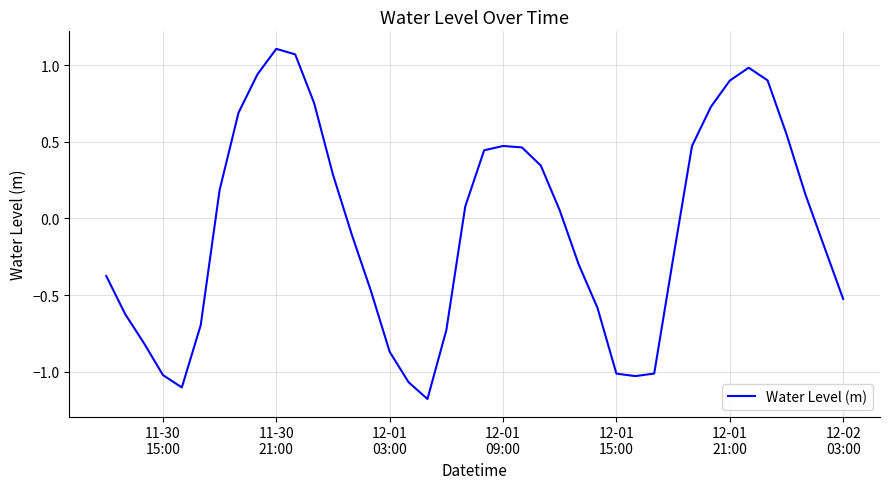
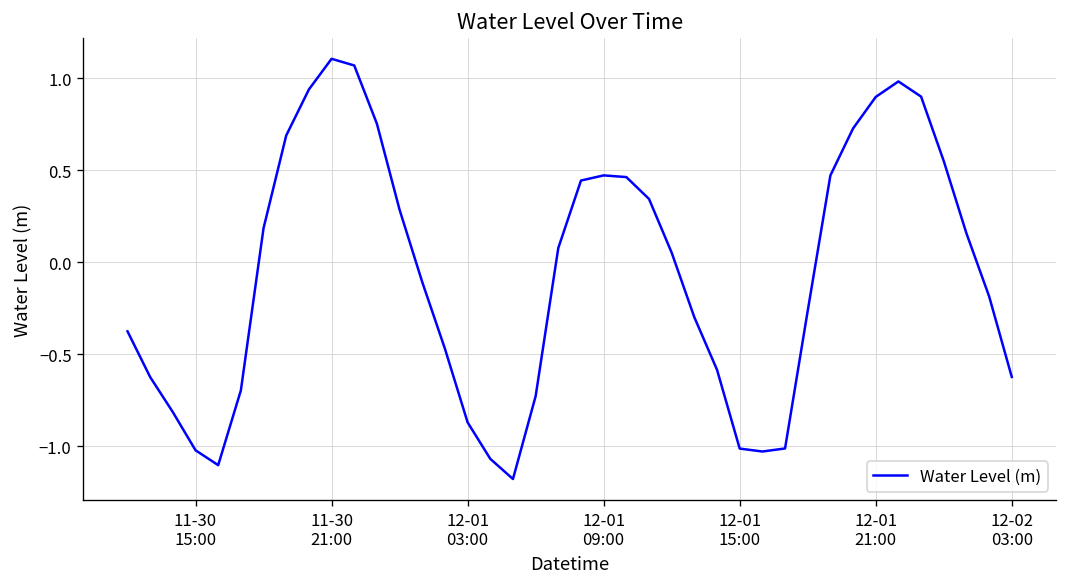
12-02 03:00: -0.53 -> -0.62
